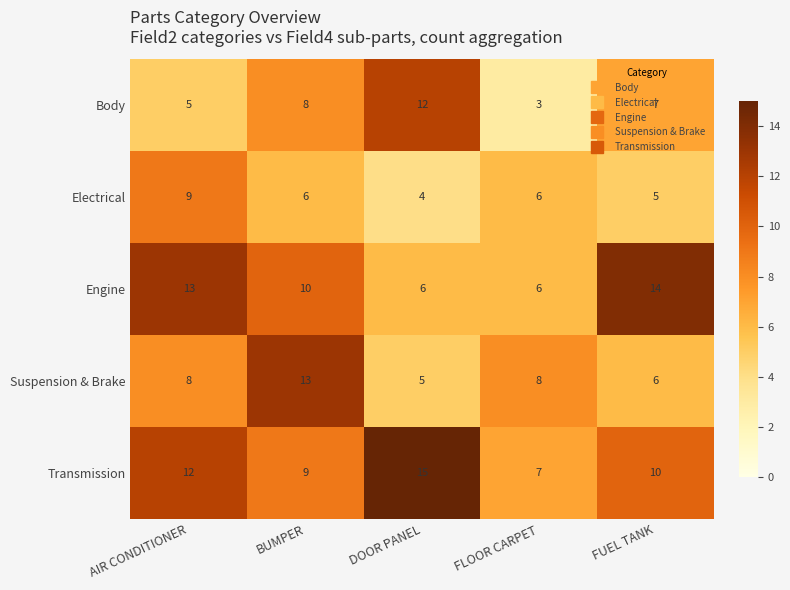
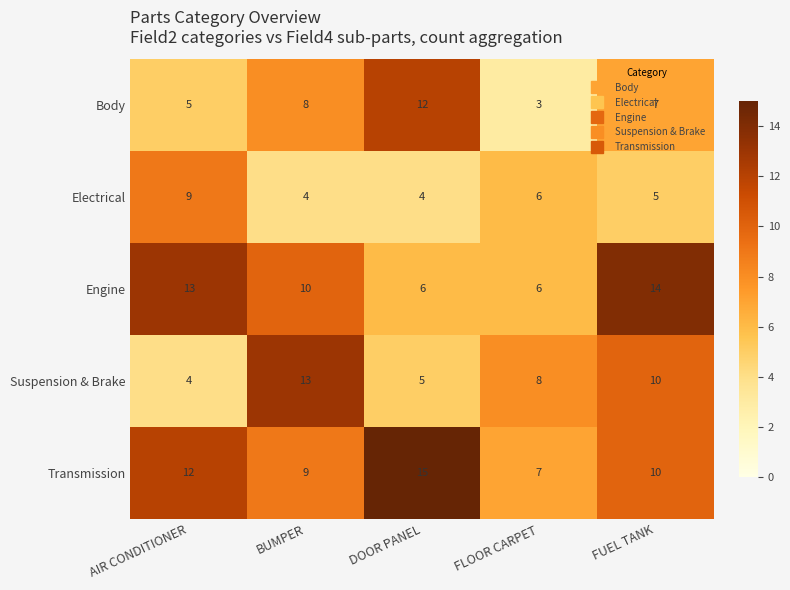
Electrical, BUMPER: 6 -> 4
Suspension & Brake, AIR CONDITIONER: 8 -> 4
Suspension & Brake, FUEL TANK: 6 -> 10
